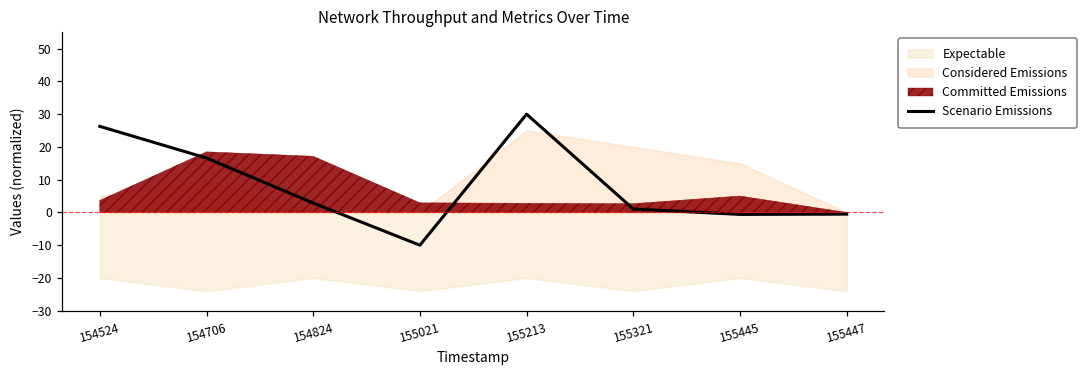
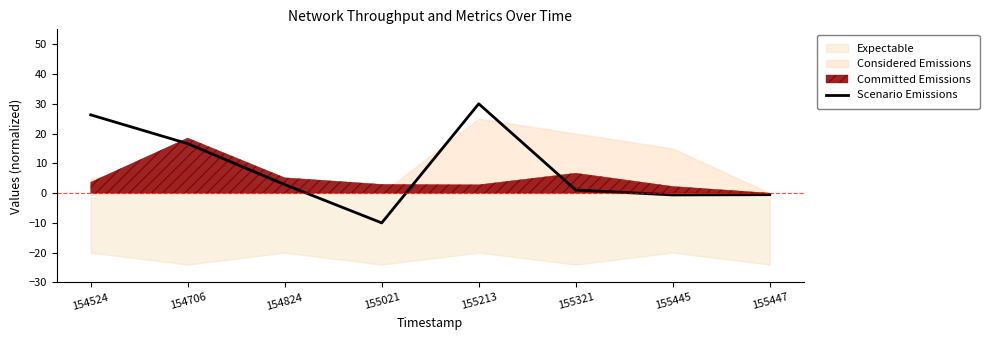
Committed Emissions, 154824: 17 -> 5
Committed Emissions, 155321: 3 -> 7
Committed Emissions, 155445: 5 -> 2
